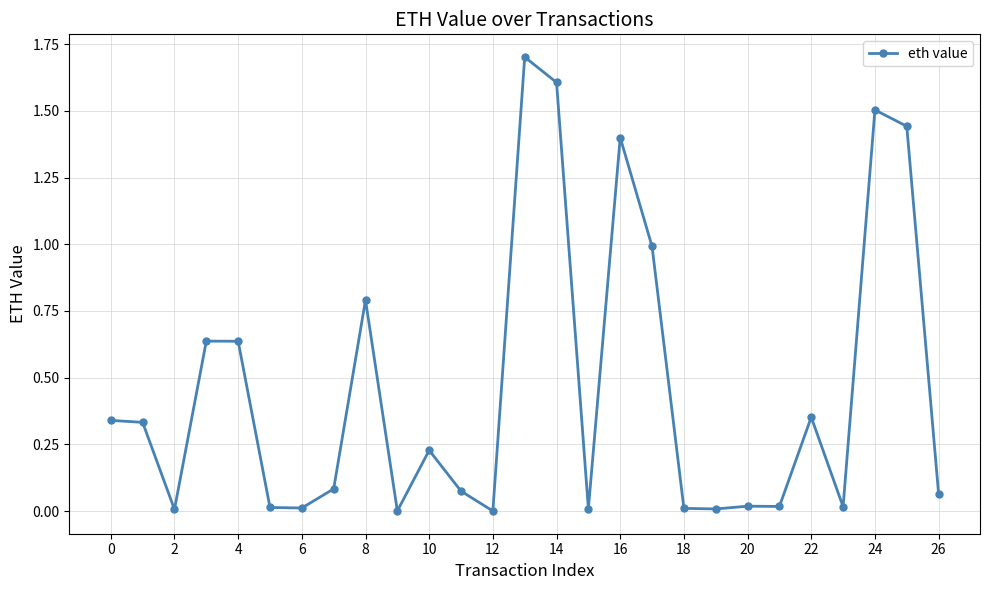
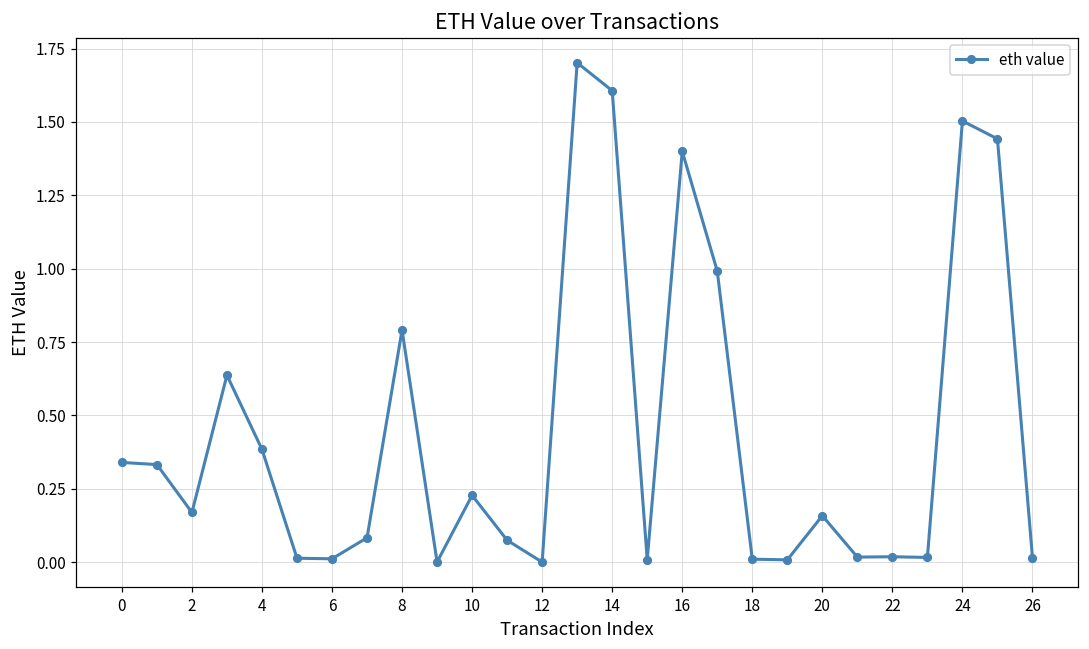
2: 0.01 -> 0.17
4: 0.64 -> 0.38
20: 0.02 -> 0.16
22: 0.35 -> 0.02
26: 0.06 -> 0.02
